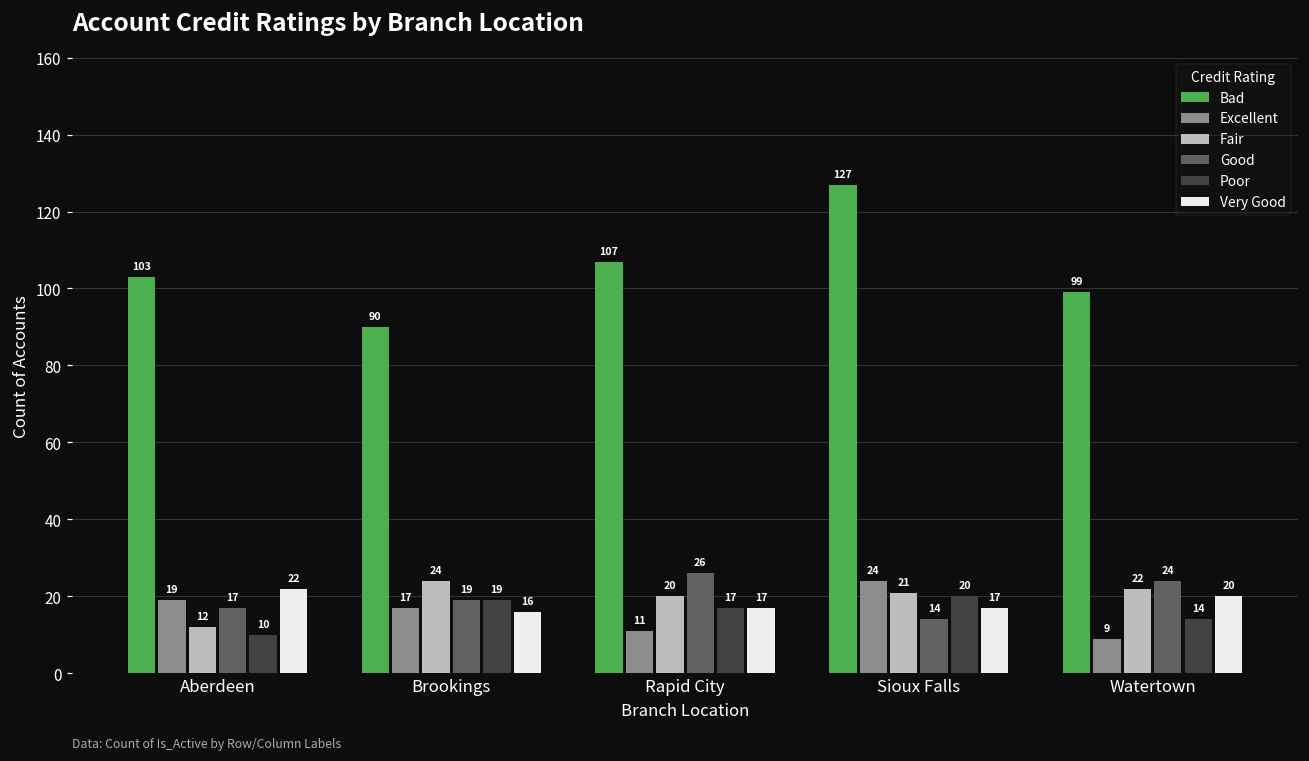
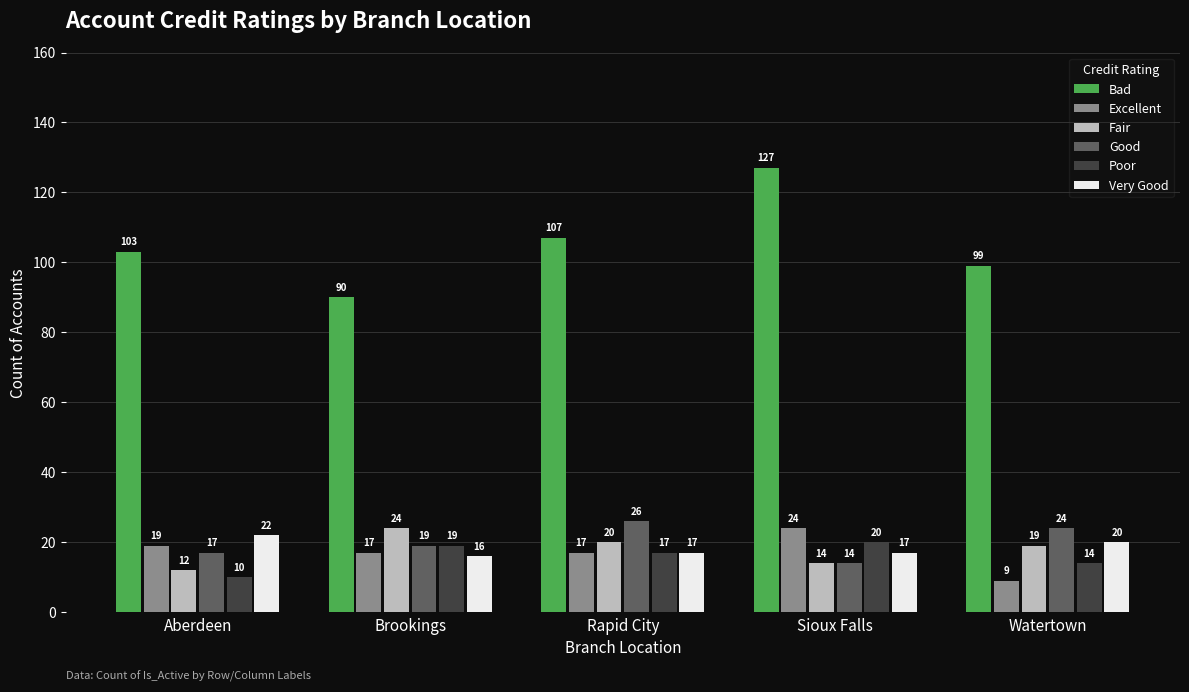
Excellent, Rapid City: 11 -> 17
Fair, Sioux Falls: 21 -> 14
Fair, Watertown: 22 -> 19
